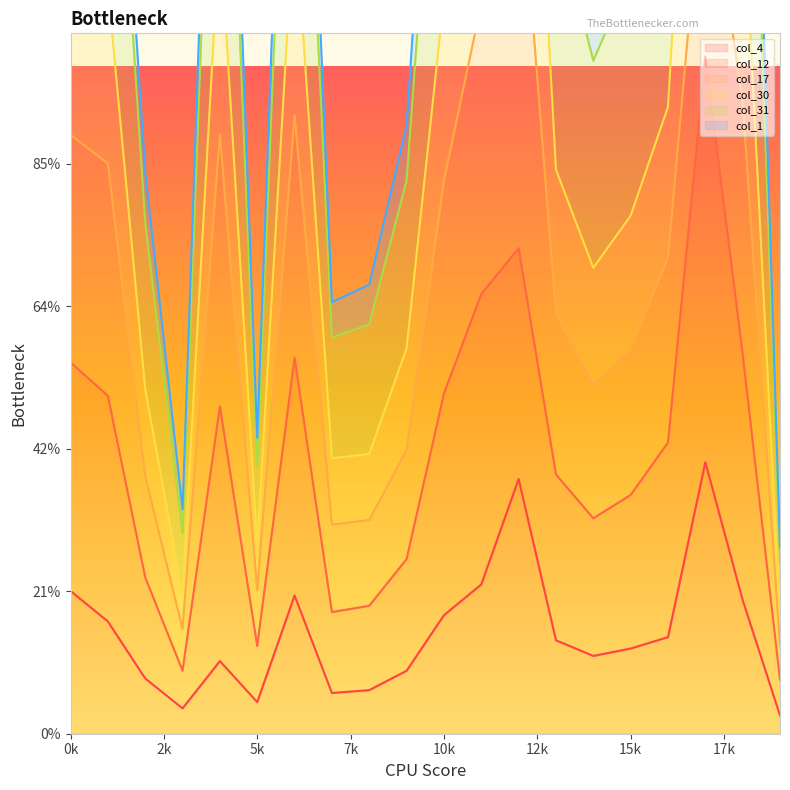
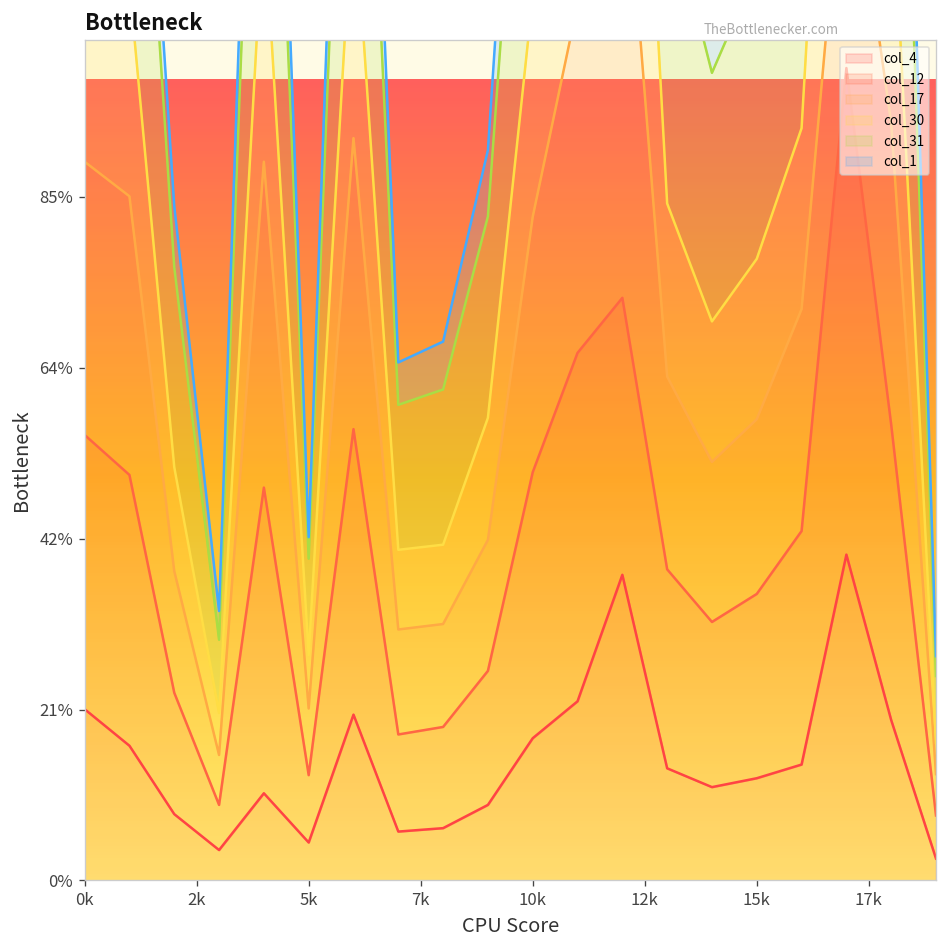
col_1, 5k: 4% -> 3%
